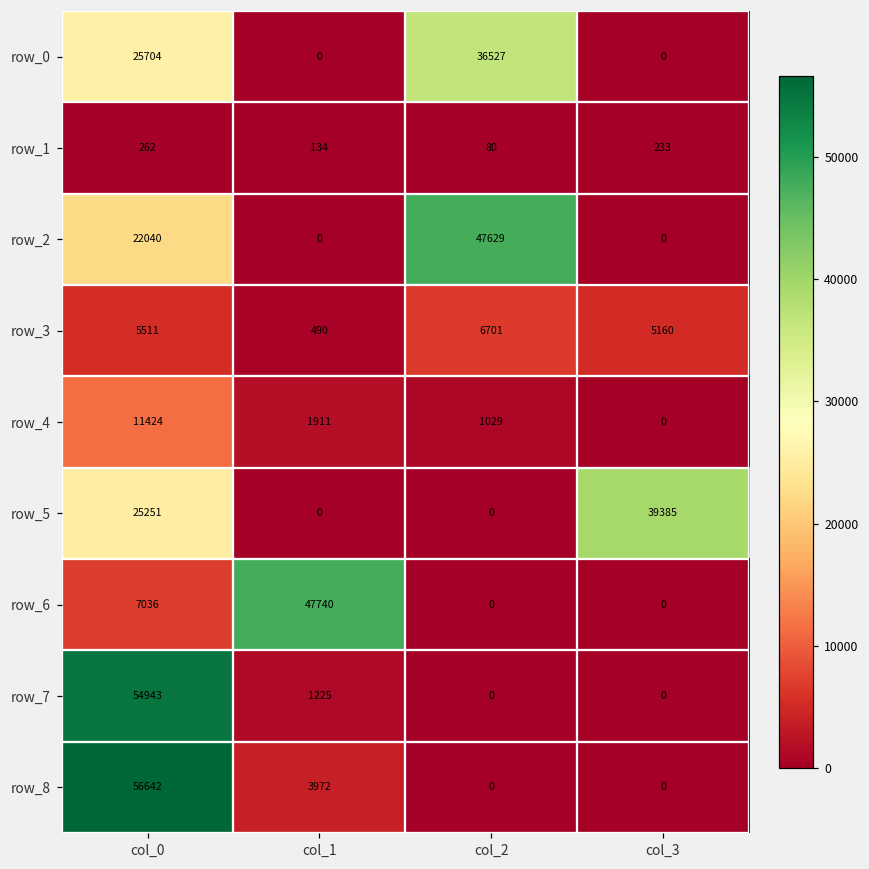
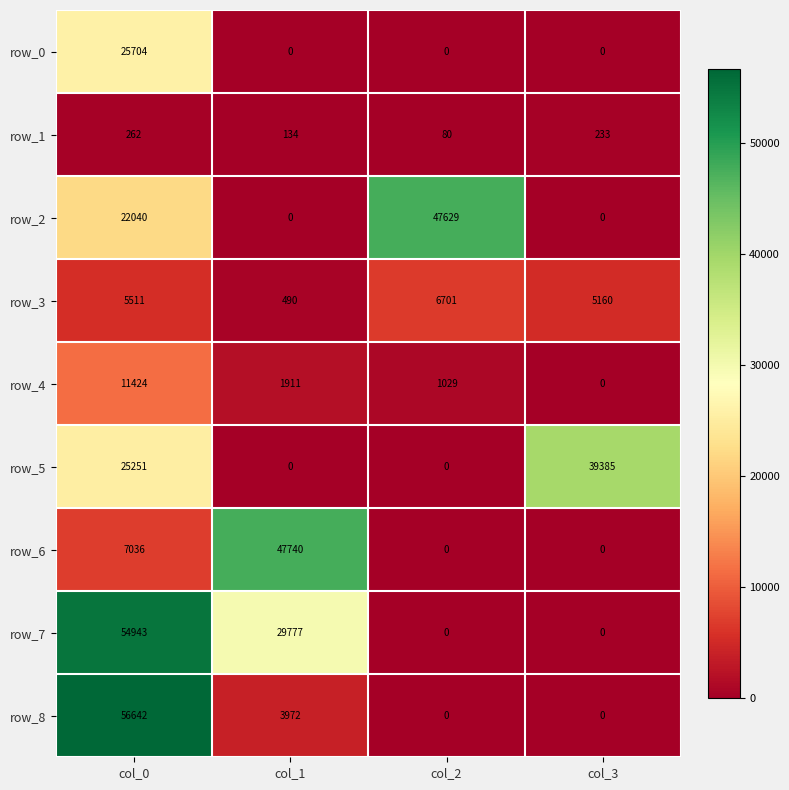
row_0, col_2: 36527 -> 0
row_7, col_1: 1225 -> 29777
